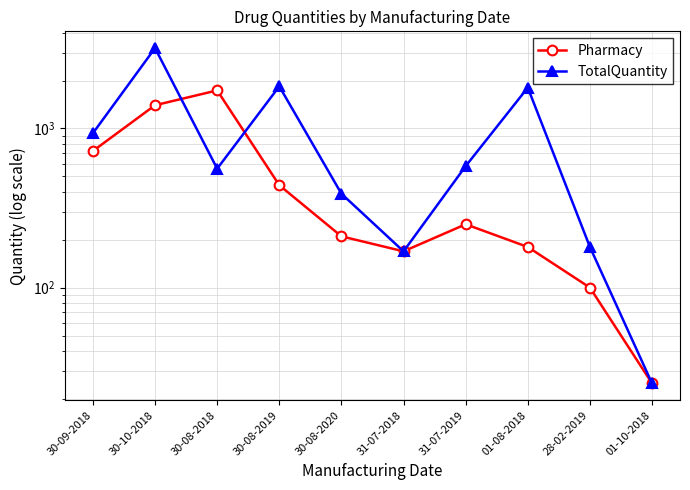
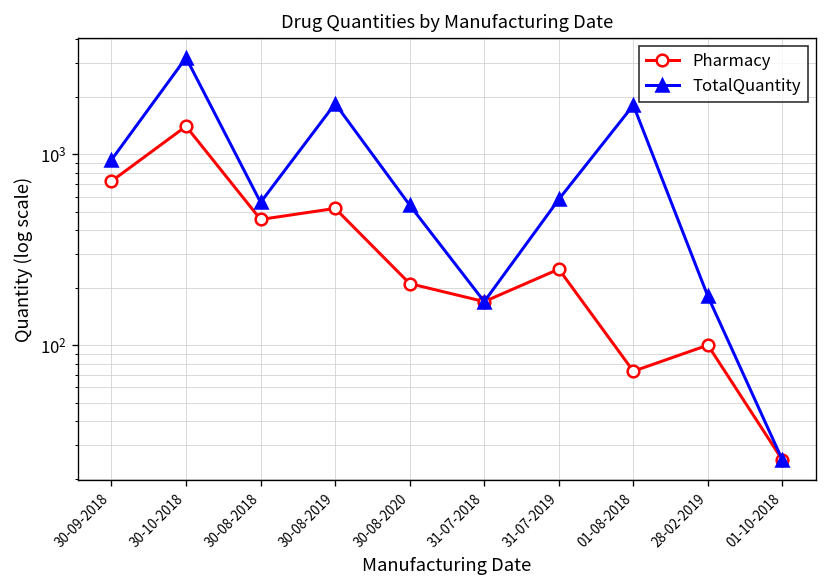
Pharmacy, 30-08-2018: 1700 -> 460
Pharmacy, 30-08-2019: 440 -> 520
TotalQuantity, 30-08-2020: 390 -> 540
Pharmacy, 01-08-2018: 180 -> 70
